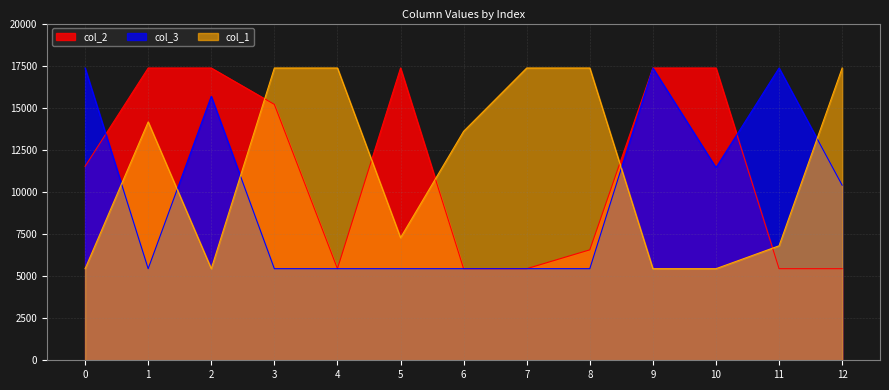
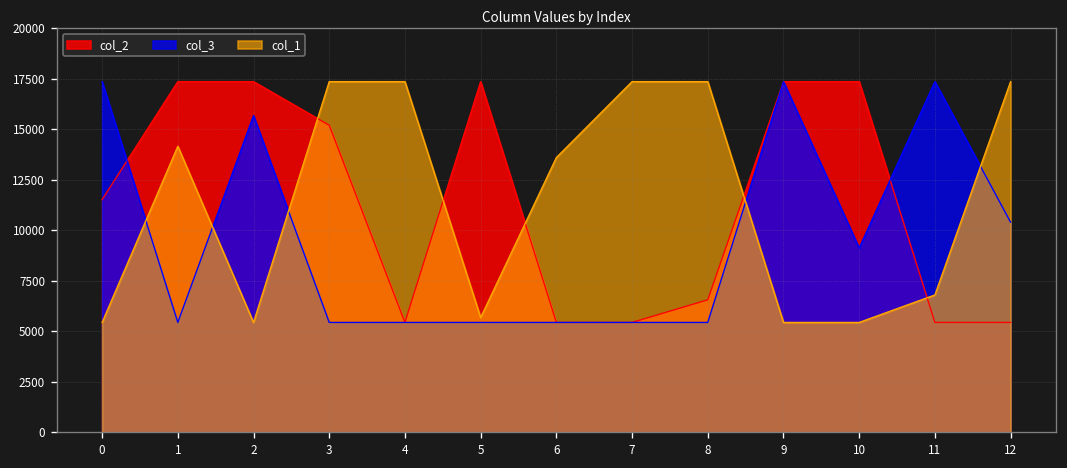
col_1, 5: 7300 -> 5700
col_3, 10: 11400 -> 9100
